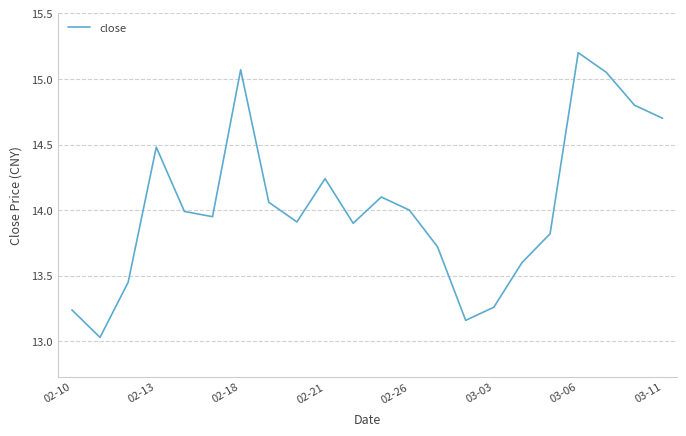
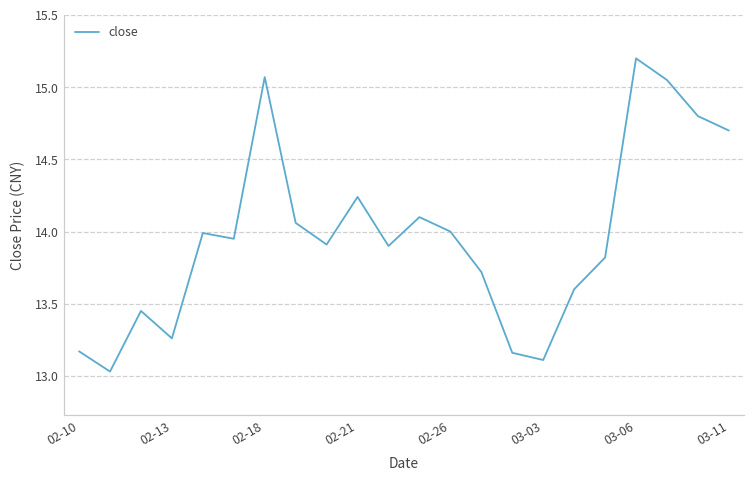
02-10: 13.24 -> 13.17
02-13: 14.48 -> 13.26
03-03: 13.26 -> 13.11
